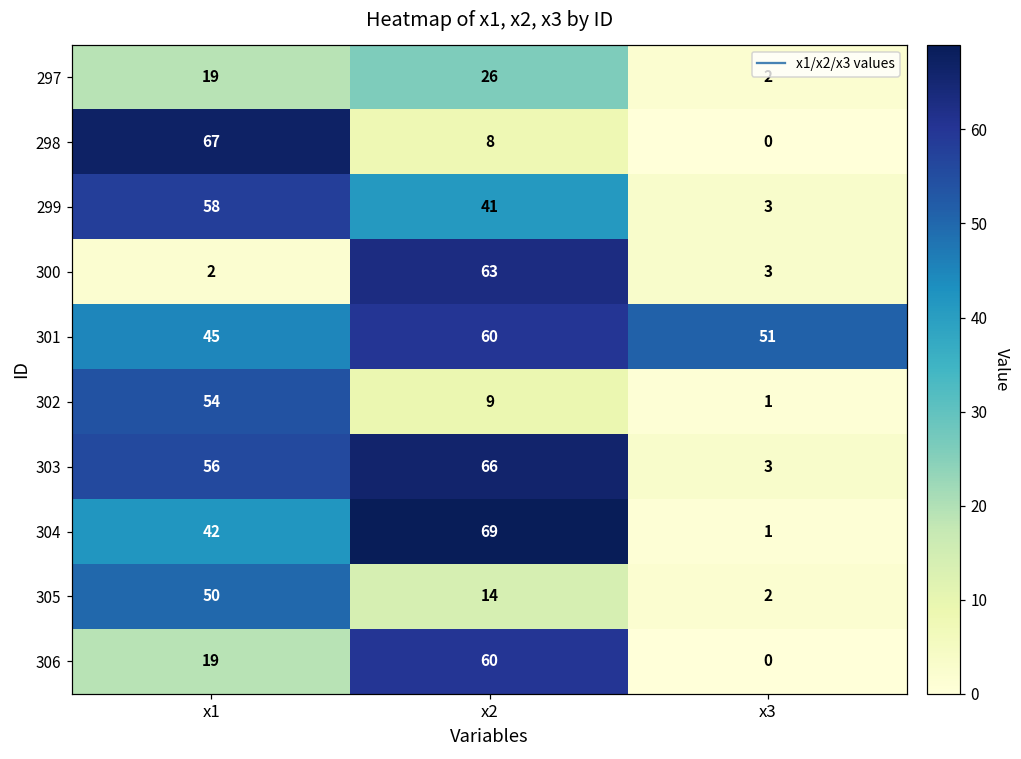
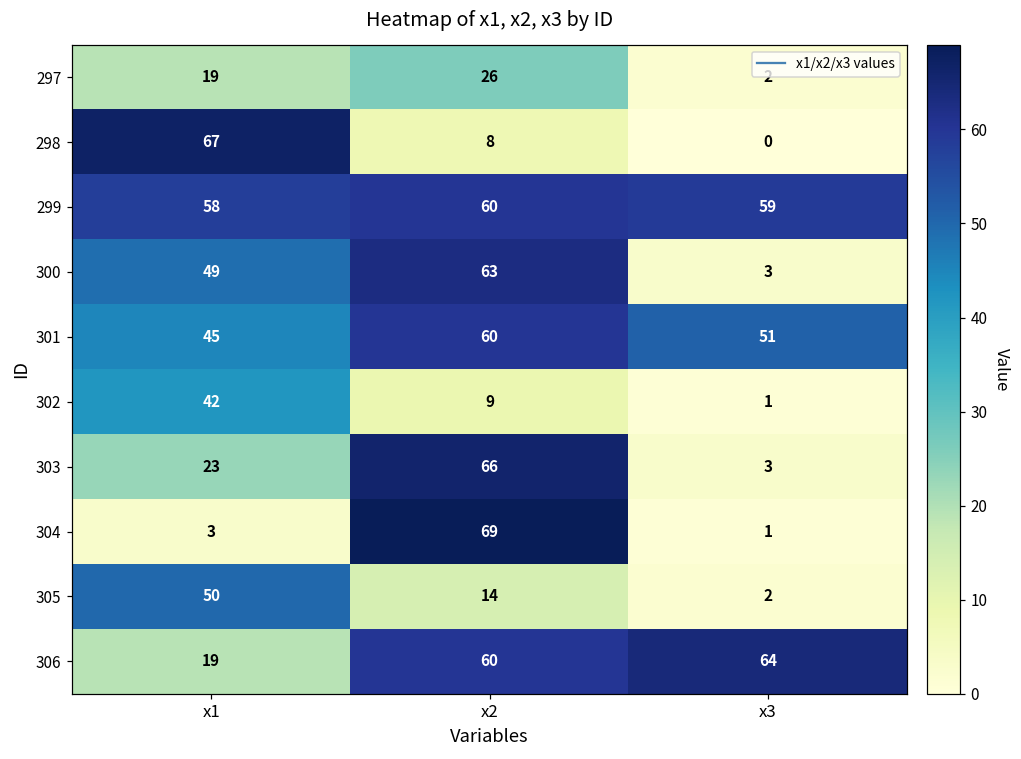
299, x2: 41 -> 60
299, x3: 3 -> 59
300, x1: 2 -> 49
302, x1: 54 -> 42
303, x1: 56 -> 23
304, x1: 42 -> 3
306, x3: 0 -> 64
